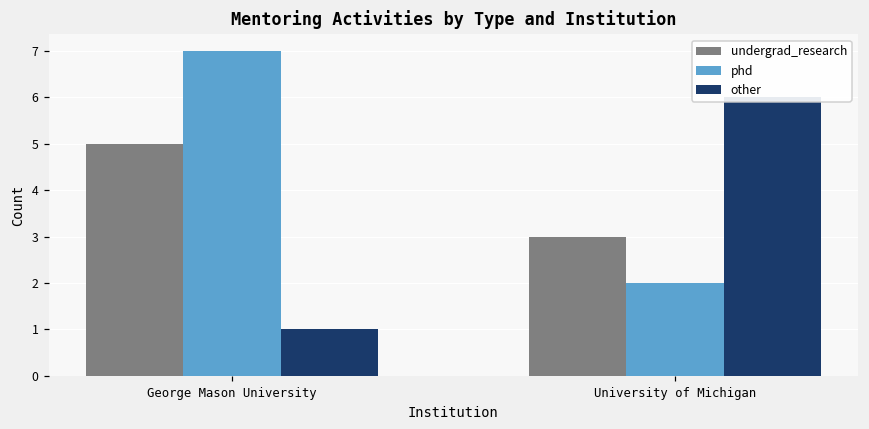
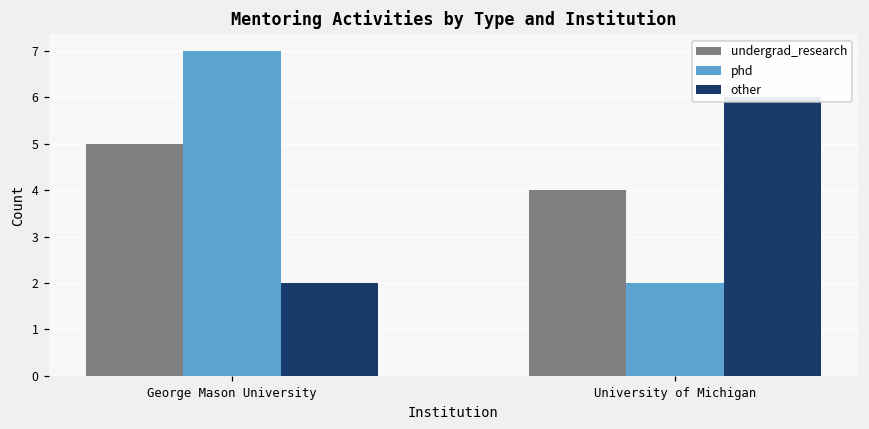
other, George Mason University: 1 -> 2
undergrad_research, University of Michigan: 3 -> 4
